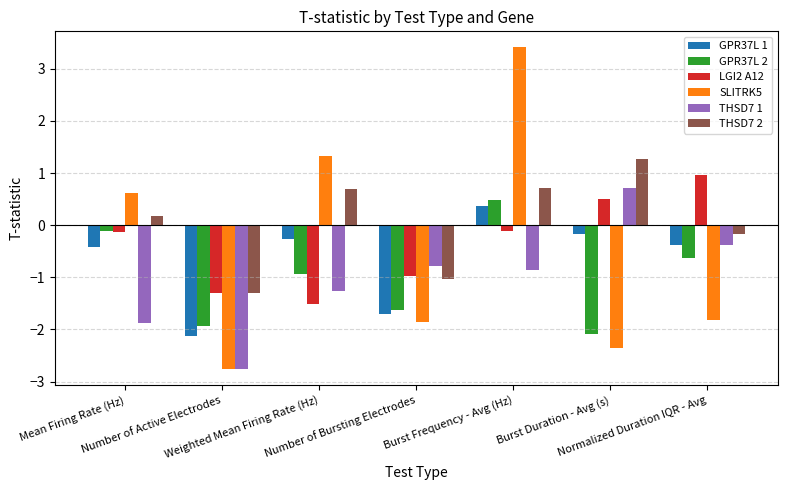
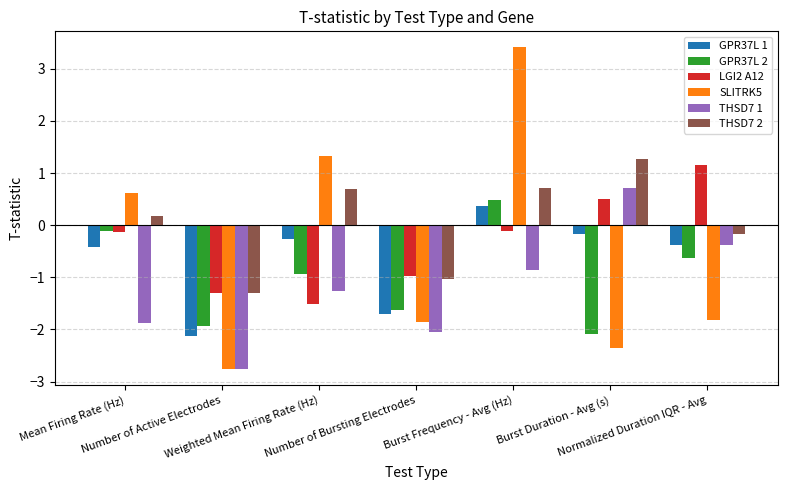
THSD7 1, Number of Bursting Electrodes: -0.8 -> -2.1
LGI2 A12, Normalized Duration IQR - Avg: 1.0 -> 1.1
